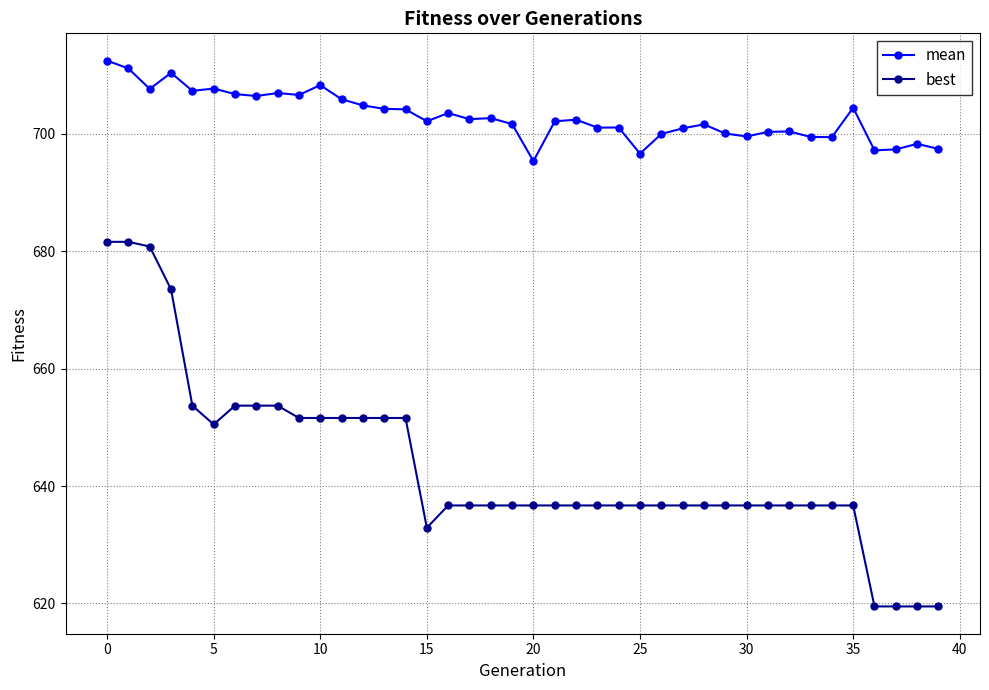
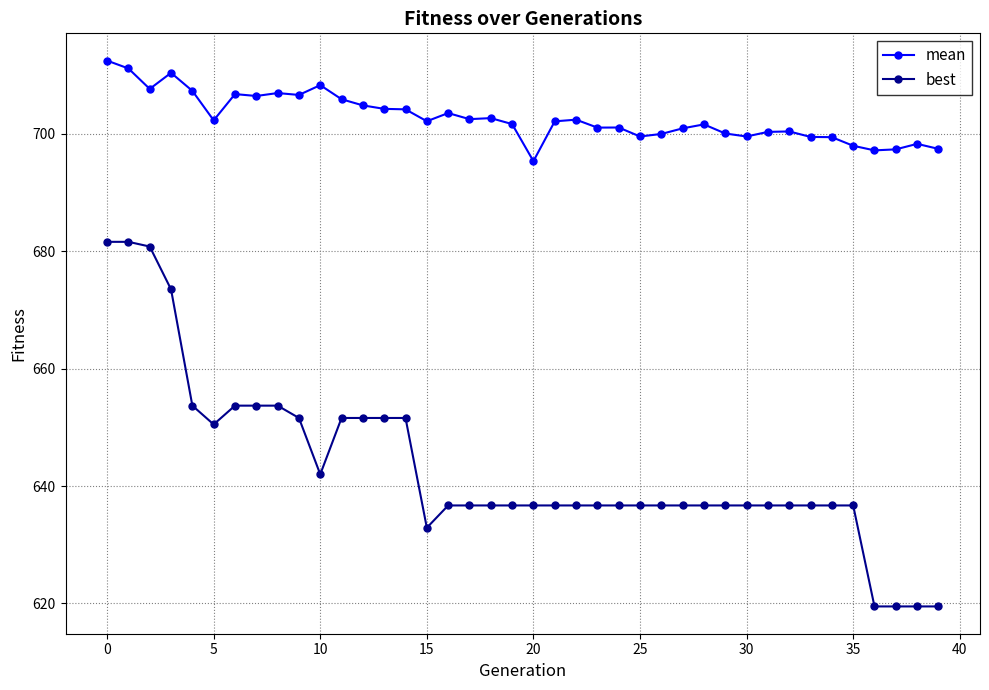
mean, 5: 708 -> 702
best, 10: 652 -> 642
mean, 25: 697 -> 700
mean, 35: 704 -> 698
